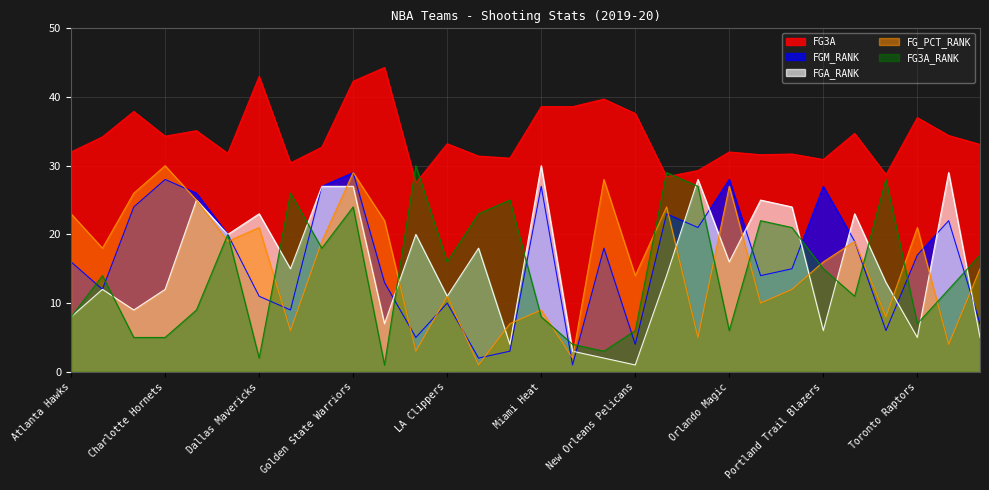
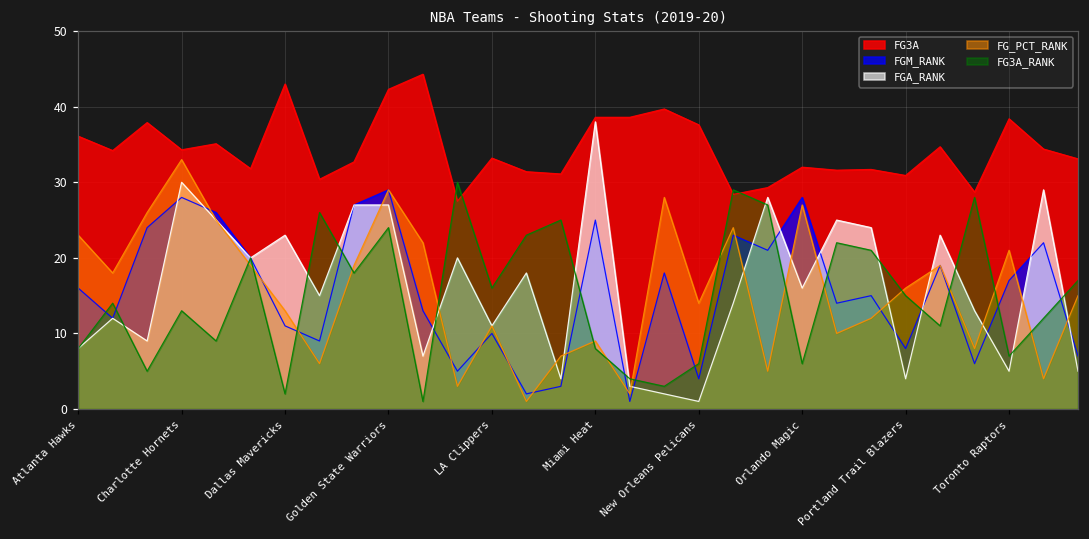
FG3A, Atlanta Hawks: 32 -> 36
FGA_RANK, Charlotte Hornets: 12 -> 30
FG_PCT_RANK, Charlotte Hornets: 30 -> 33
FG3A_RANK, Charlotte Hornets: 5 -> 13
FG_PCT_RANK, Dallas Mavericks: 21 -> 13
FGM_RANK, Miami Heat: 27 -> 25
FGA_RANK, Miami Heat: 30 -> 38
FGM_RANK, Portland Trail Blazers: 27 -> 8
FGA_RANK, Portland Trail Blazers: 6 -> 4
FG3A, Toronto Raptors: 37 -> 38
